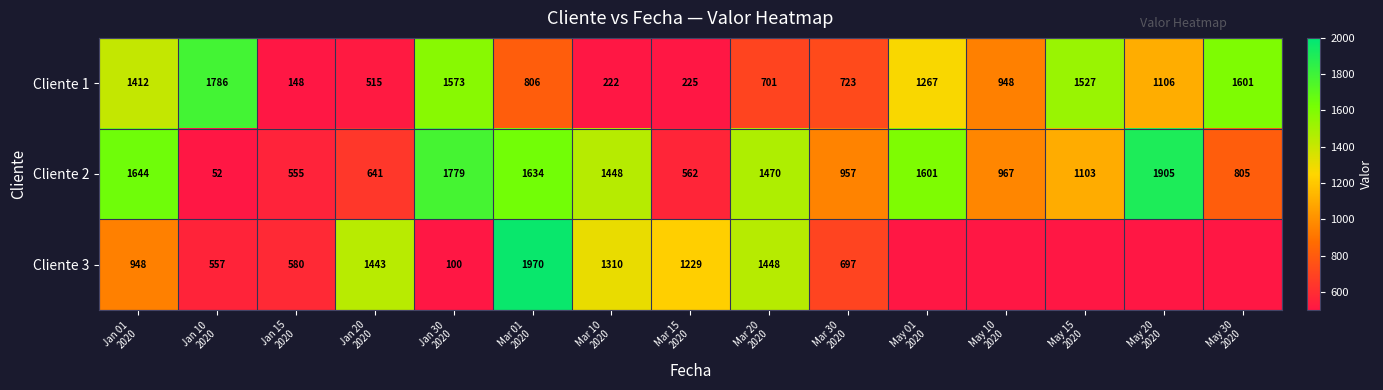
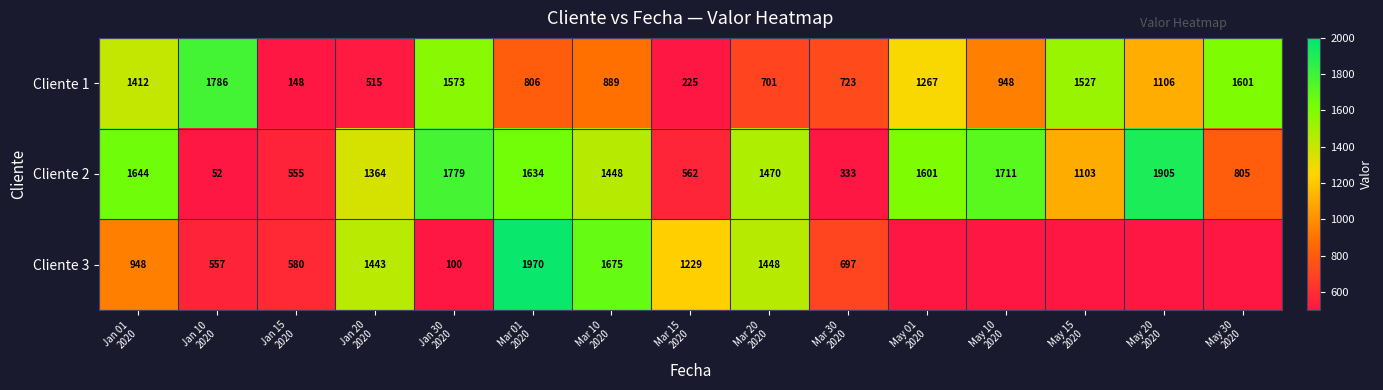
Cliente 1, Mar 10 2020: 222 -> 889
Cliente 2, Jan 20 2020: 641 -> 1364
Cliente 2, Mar 30 2020: 957 -> 333
Cliente 2, May 10 2020: 967 -> 1711
Cliente 3, Mar 10 2020: 1310 -> 1675
